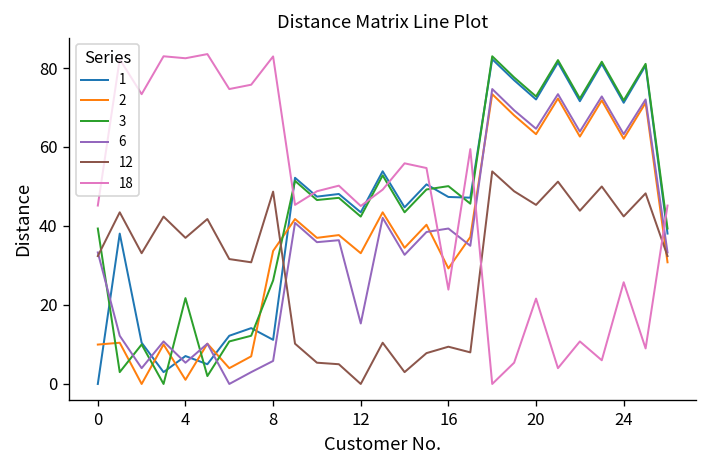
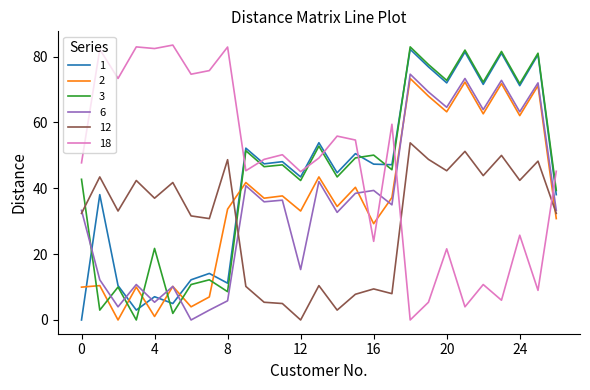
3, 0: 39 -> 43
18, 0: 45 -> 48
3, 8: 26 -> 9
